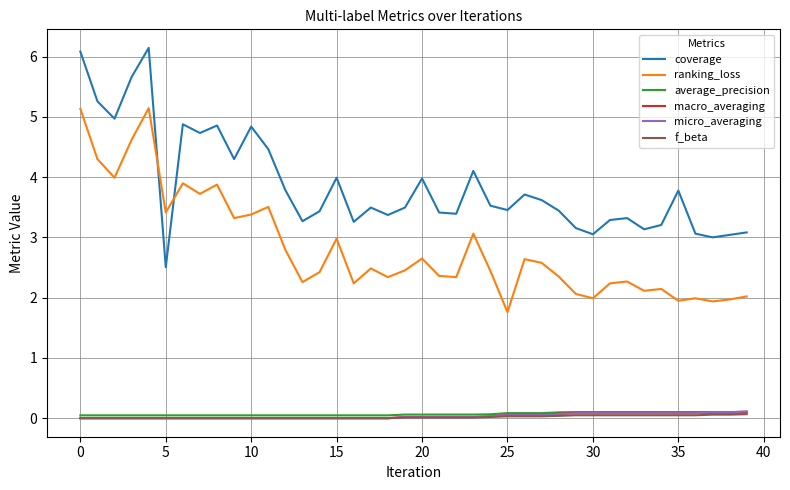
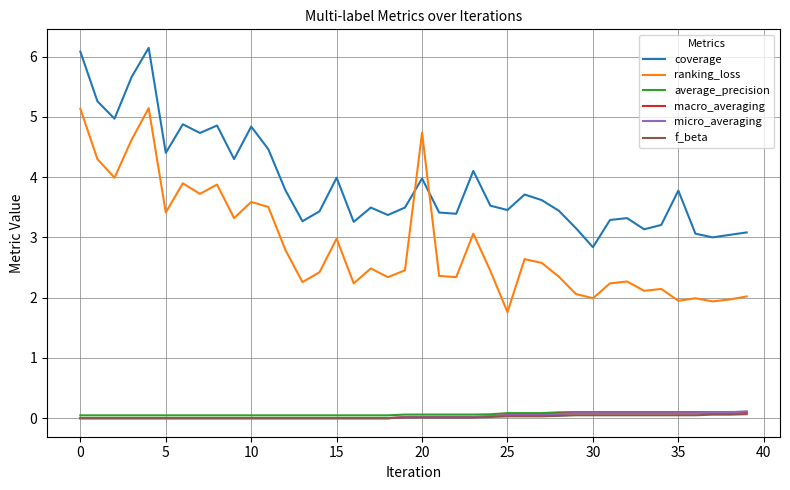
coverage, 5: 2.5 -> 4.4
ranking_loss, 10: 3.4 -> 3.6
ranking_loss, 20: 2.6 -> 4.7
coverage, 30: 3.1 -> 2.8
